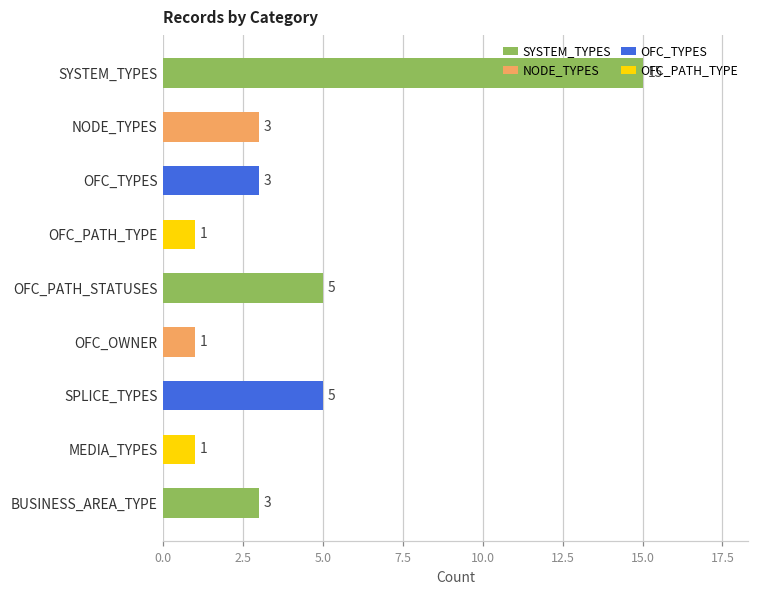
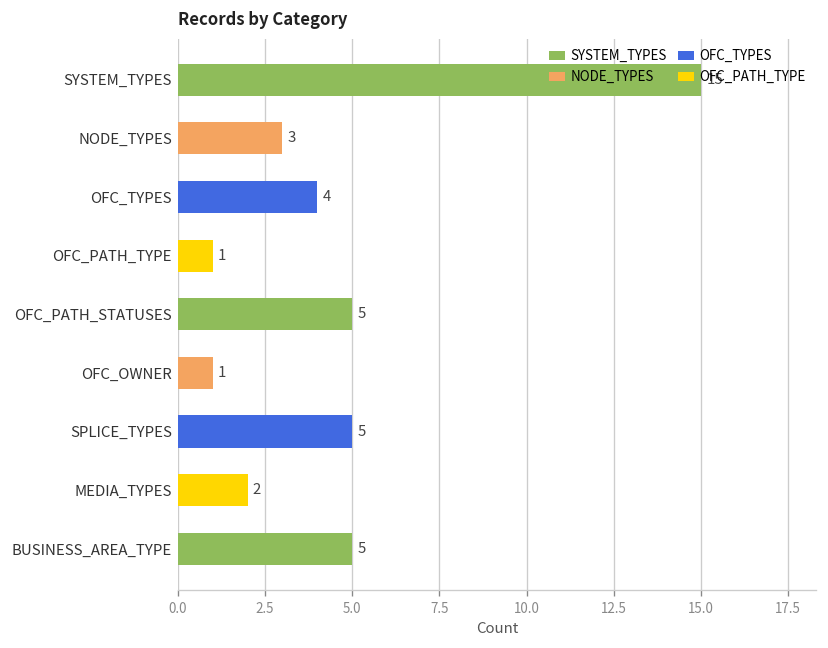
OFC_TYPES: 3 -> 4
MEDIA_TYPES: 1 -> 2
BUSINESS_AREA_TYPE: 3 -> 5
